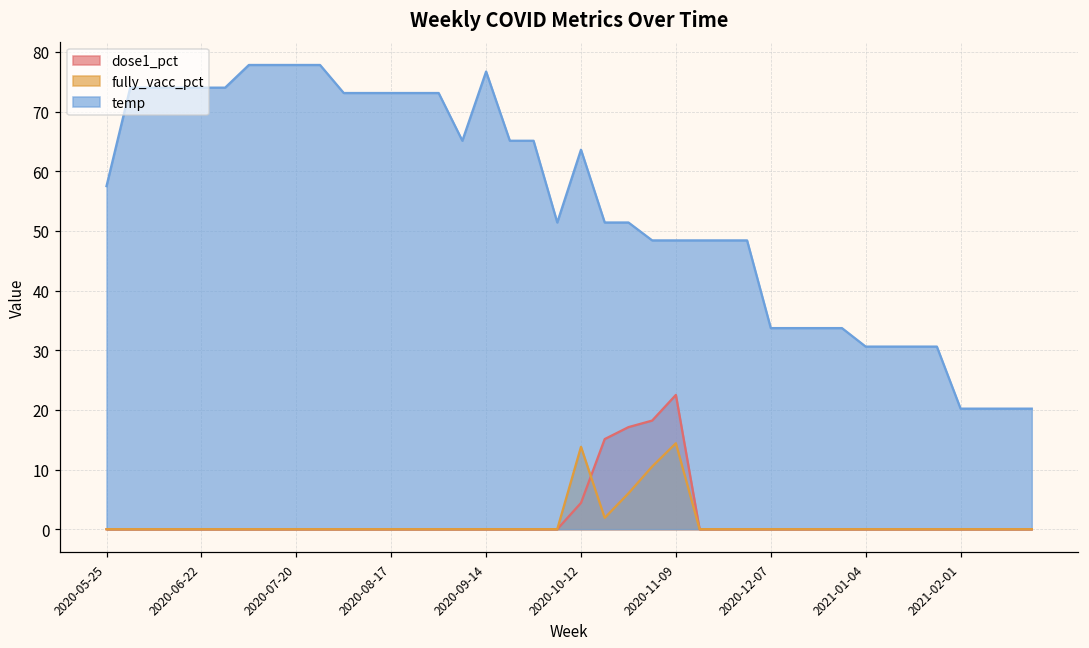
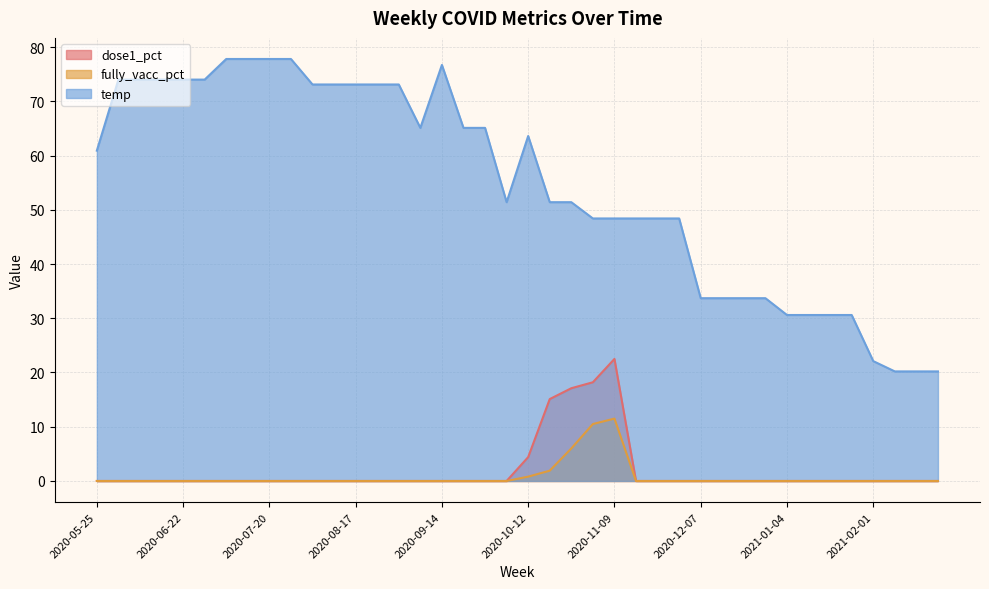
temp, 2020-05-25: 58 -> 61
fully_vacc_pct, 2020-10-12: 14 -> 1
fully_vacc_pct, 2020-11-09: 14 -> 12
temp, 2021-02-01: 20 -> 22
